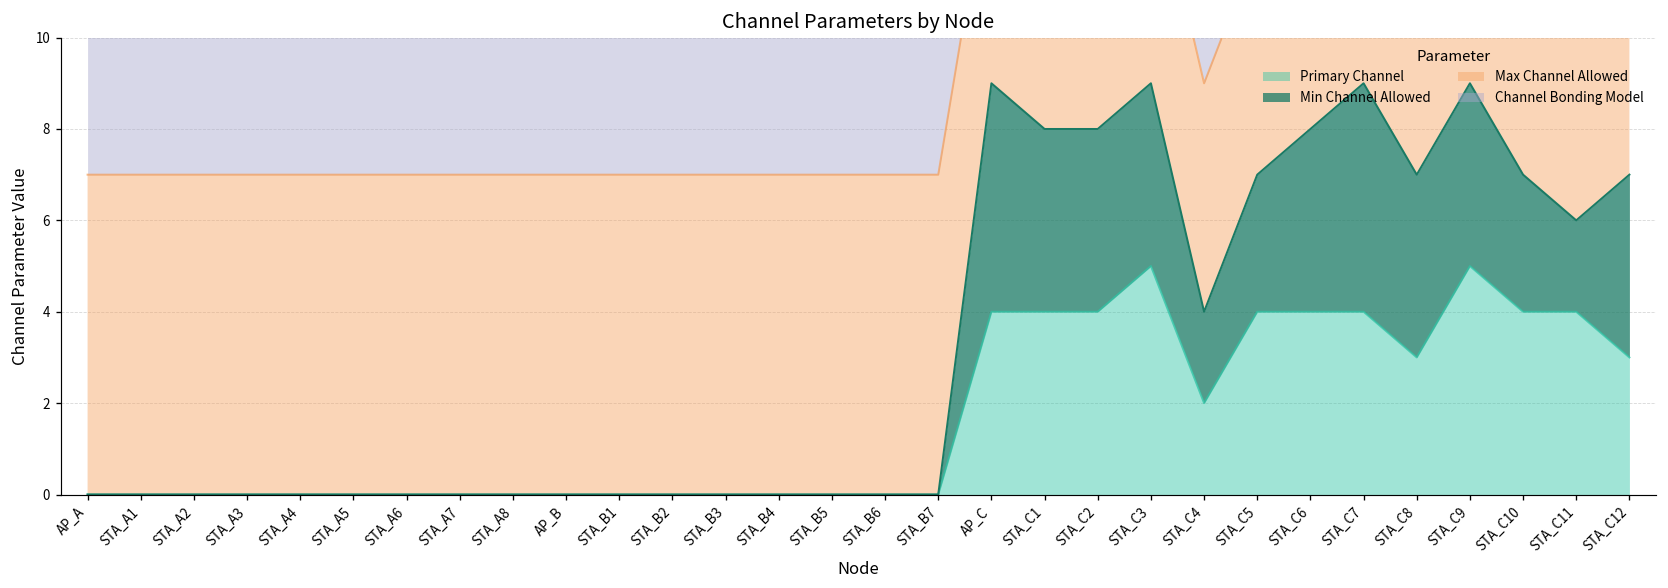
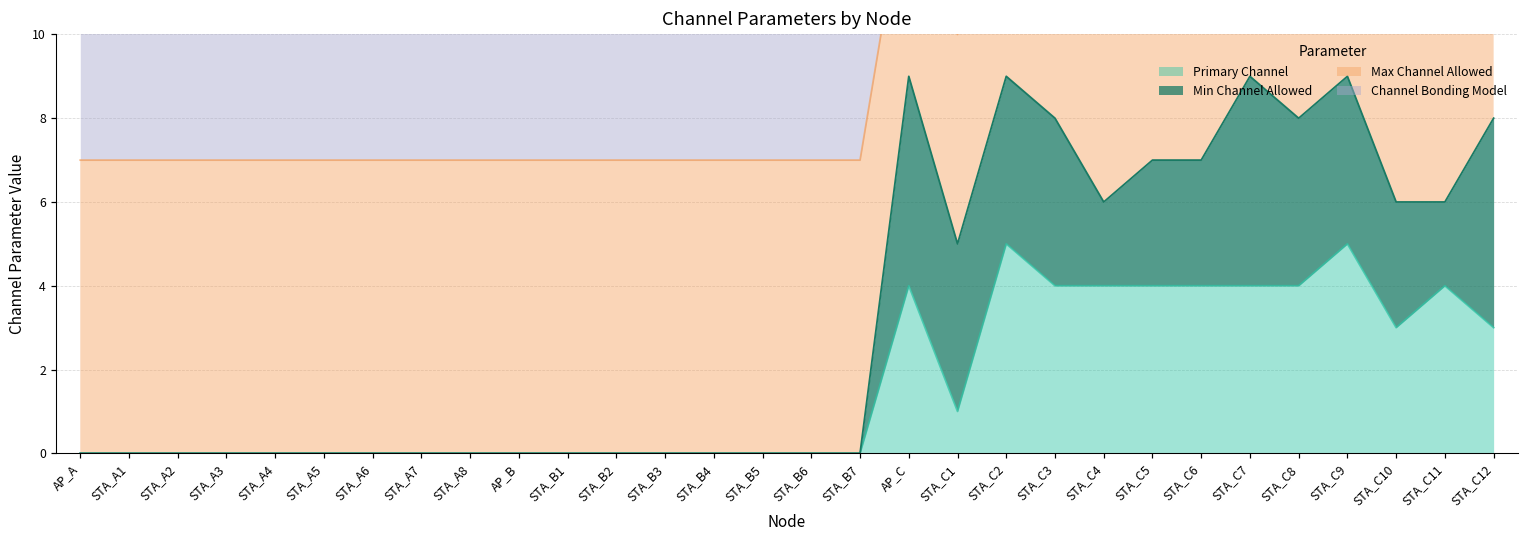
Primary Channel, STA_C1: 4 -> 1
Primary Channel, STA_C2: 4 -> 5
Primary Channel, STA_C3: 5 -> 4
Primary Channel, STA_C4: 2 -> 4
Min Channel Allowed, STA_C6: 4 -> 3
Primary Channel, STA_C8: 3 -> 4
Primary Channel, STA_C10: 4 -> 3
Min Channel Allowed, STA_C12: 4 -> 5
